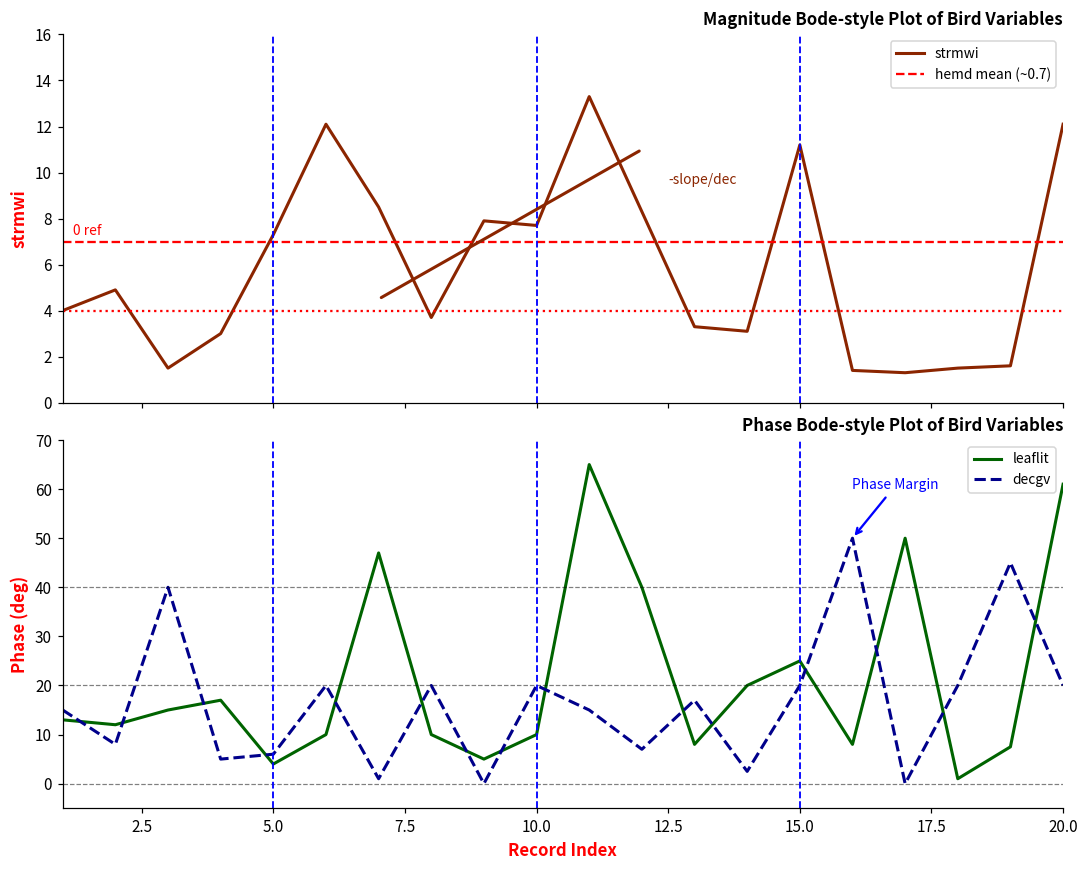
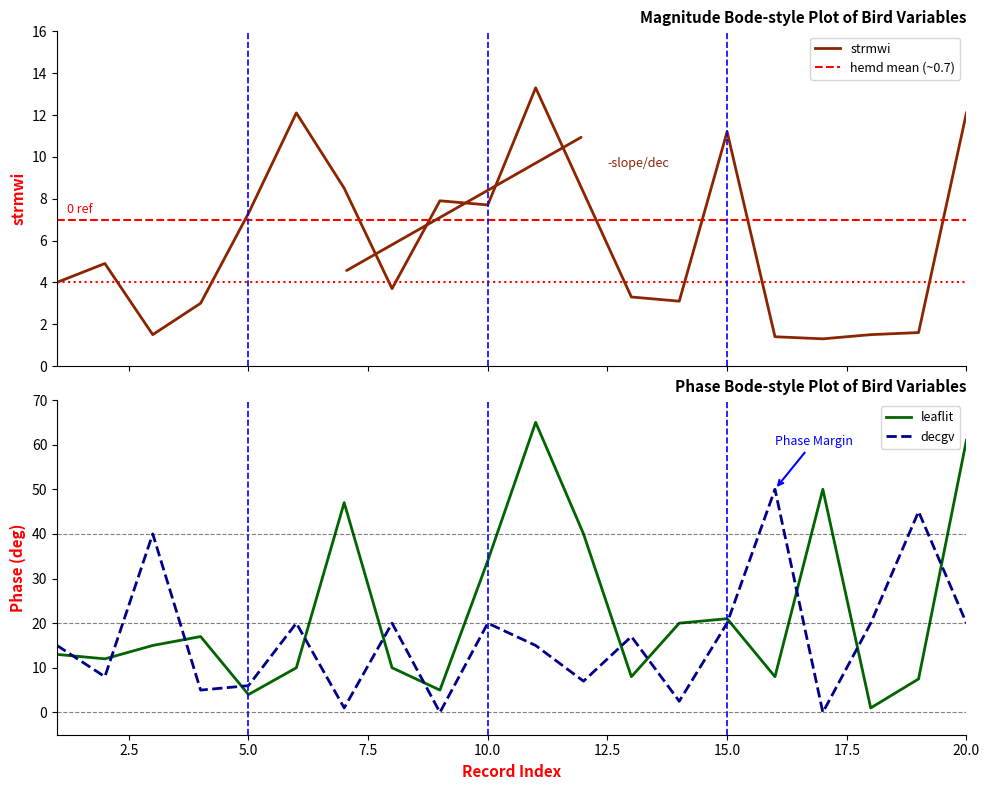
Phase Bode-style Plot of Bird Variables, leaflit, 10.0: 10 -> 34
Phase Bode-style Plot of Bird Variables, leaflit, 15.0: 25 -> 21
